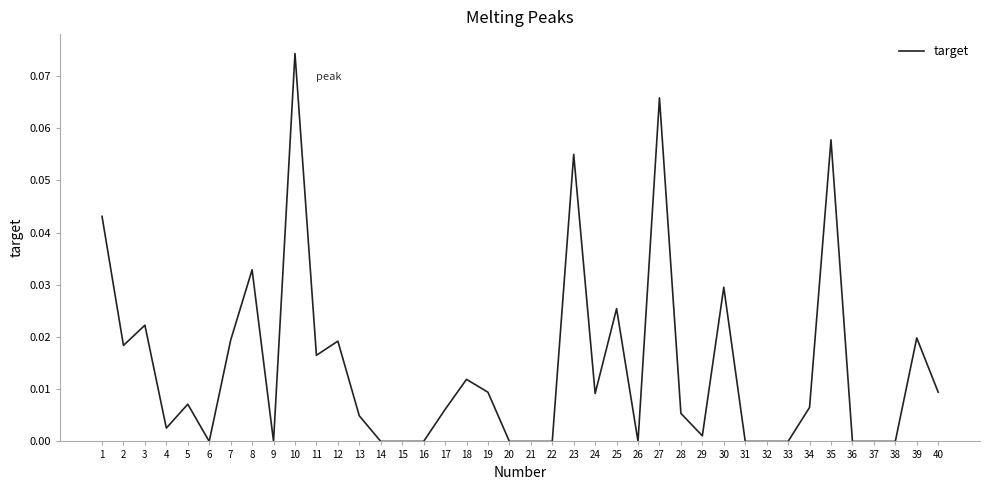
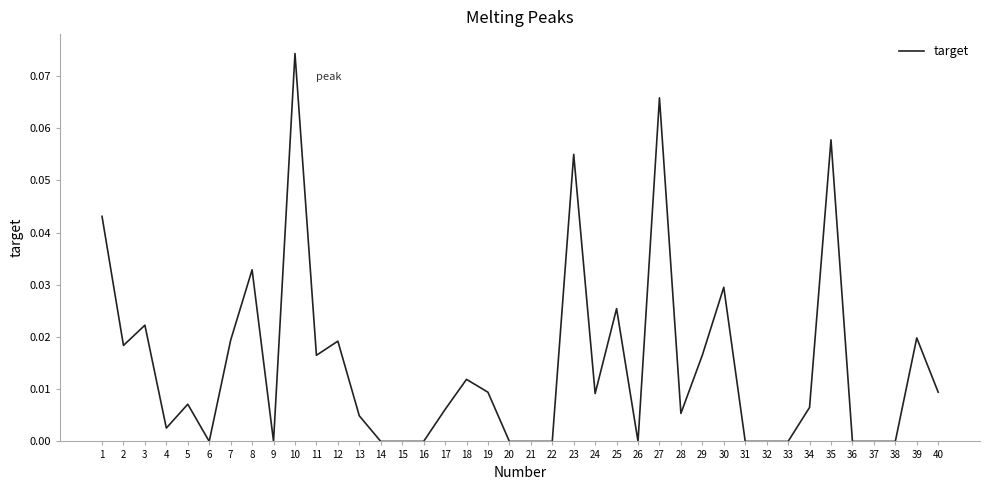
29: 0.001 -> 0.017
